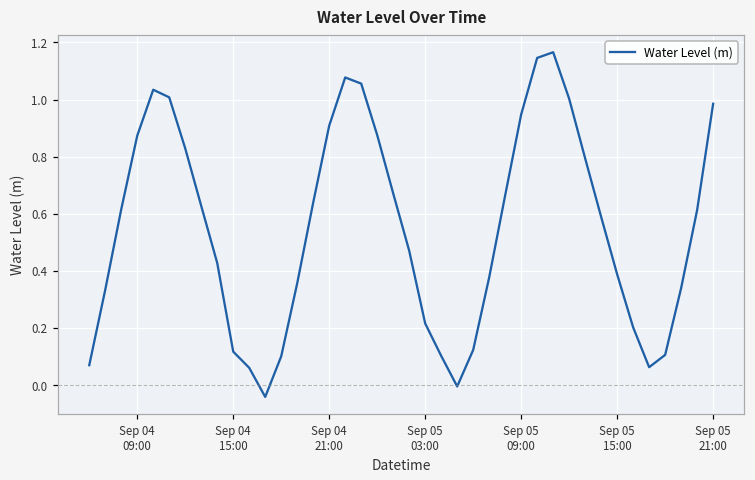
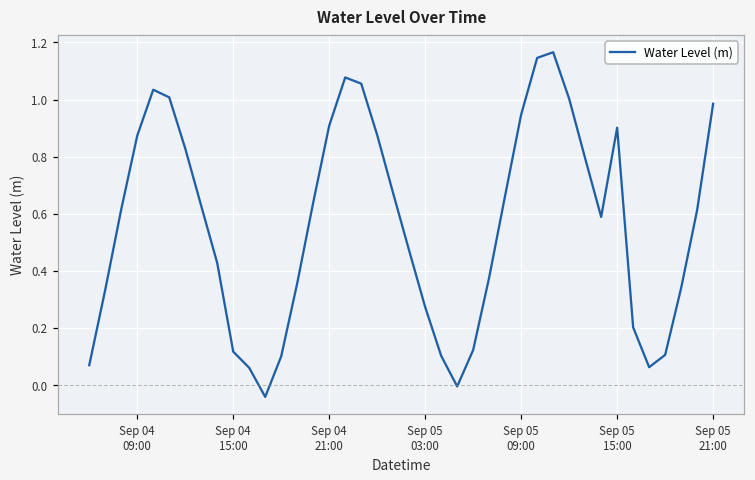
Sep 05 03:00: 0.22 -> 0.27
Sep 05 15:00: 0.39 -> 0.90
